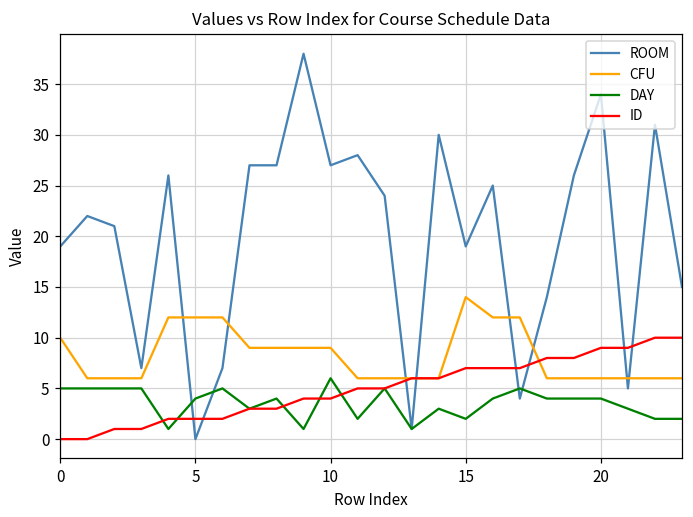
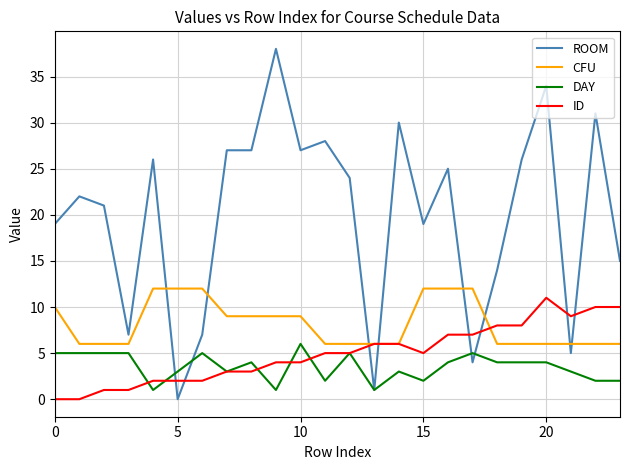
DAY, 5: 4 -> 3
CFU, 15: 14 -> 12
ID, 15: 7 -> 5
ID, 20: 9 -> 11
